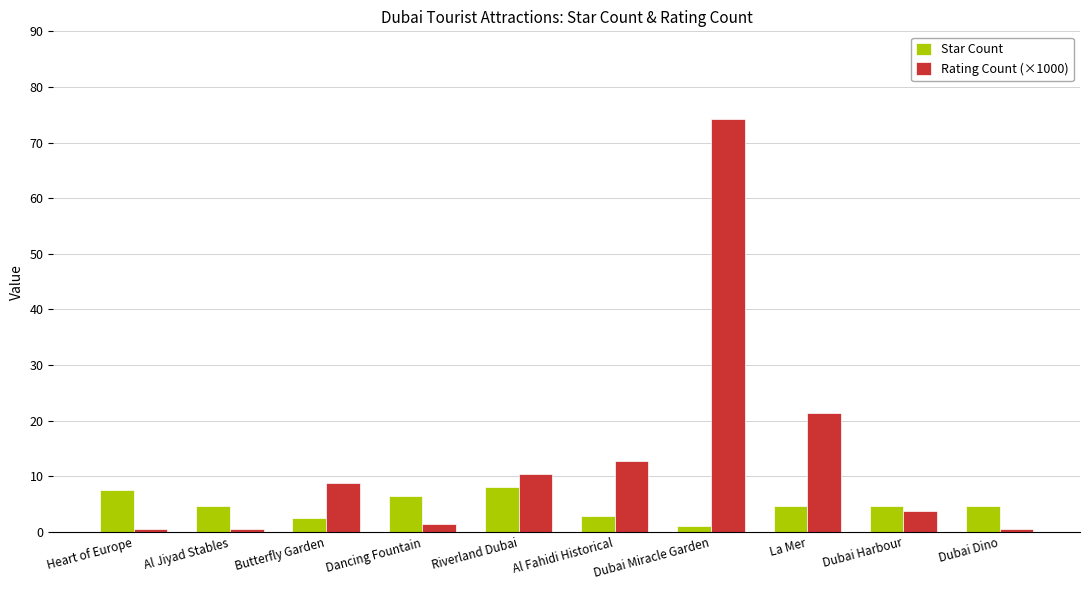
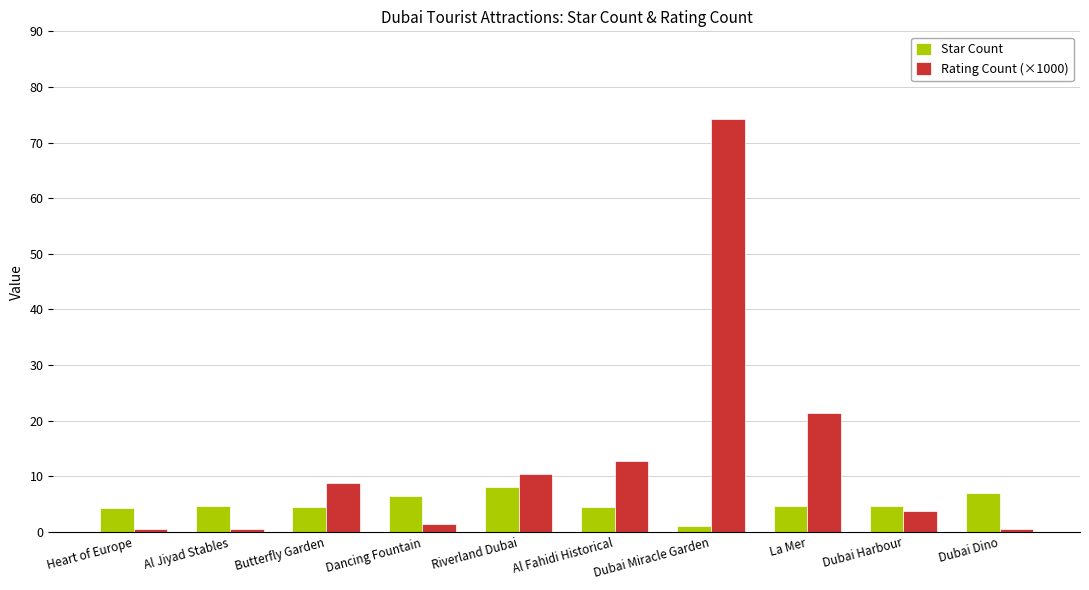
Star Count, Heart of Europe: 8 -> 4
Star Count, Butterfly Garden: 2 -> 4
Star Count, Al Fahidi Historical: 3 -> 5
Star Count, Dubai Dino: 5 -> 7
